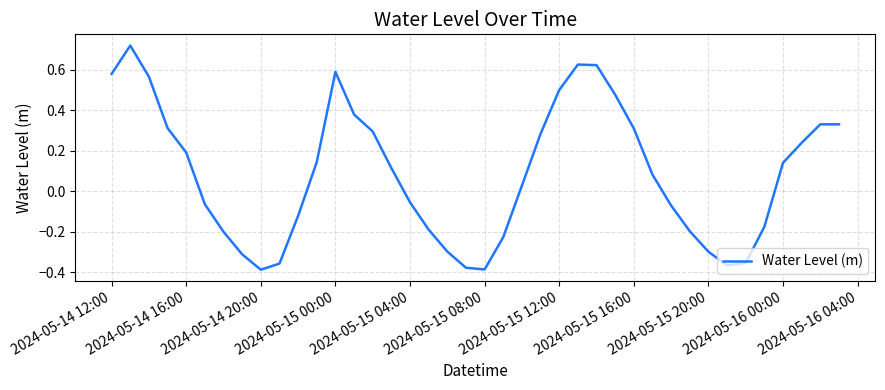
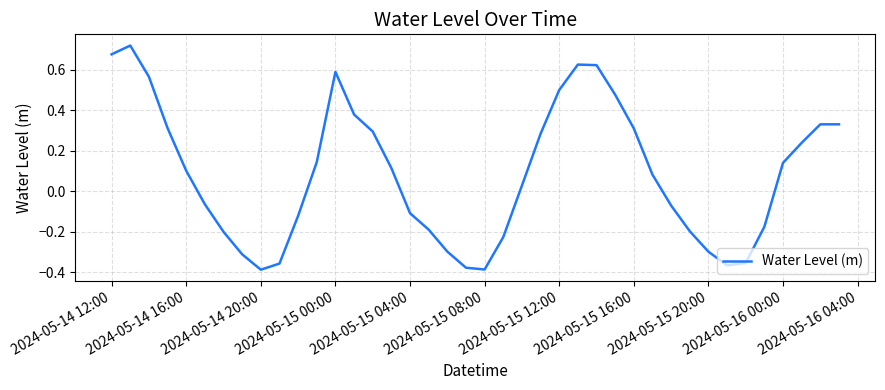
2024-05-14 12:00: 0.58 -> 0.68
2024-05-14 16:00: 0.19 -> 0.10
2024-05-15 04:00: -0.06 -> -0.11
